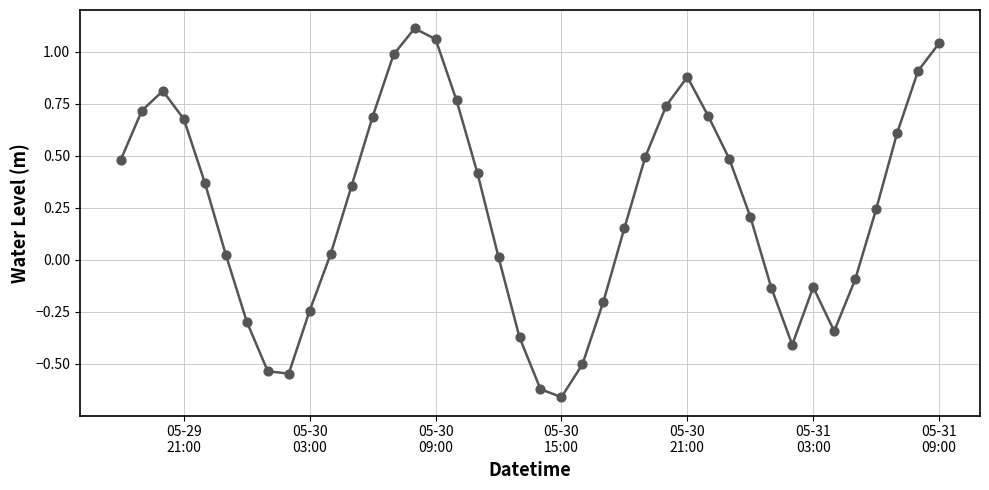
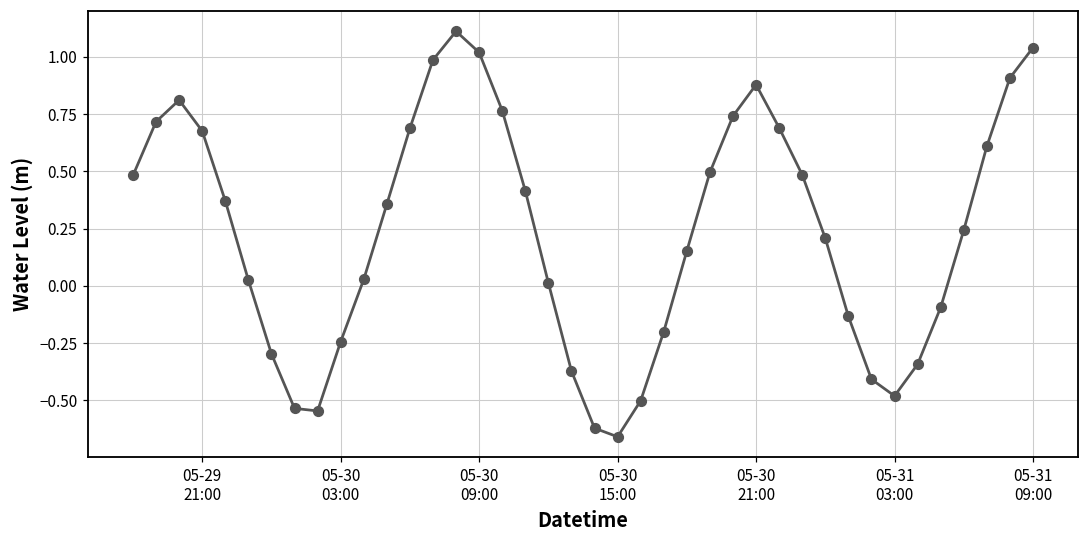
05-30 09:00: 1.06 -> 1.02
05-31 03:00: -0.13 -> -0.48
